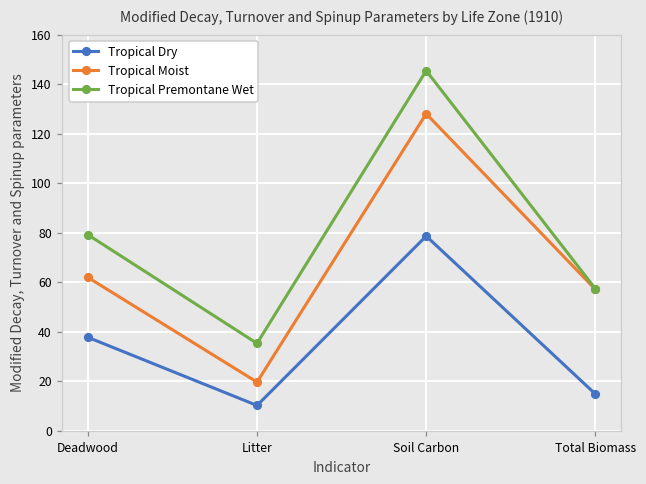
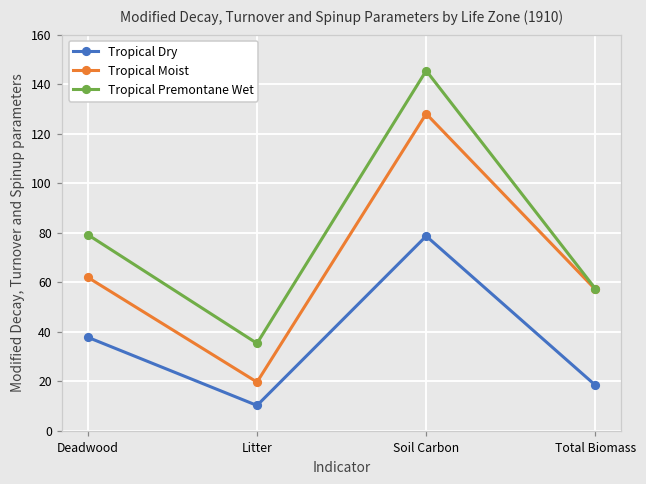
Tropical Dry, Total Biomass: 15 -> 18
